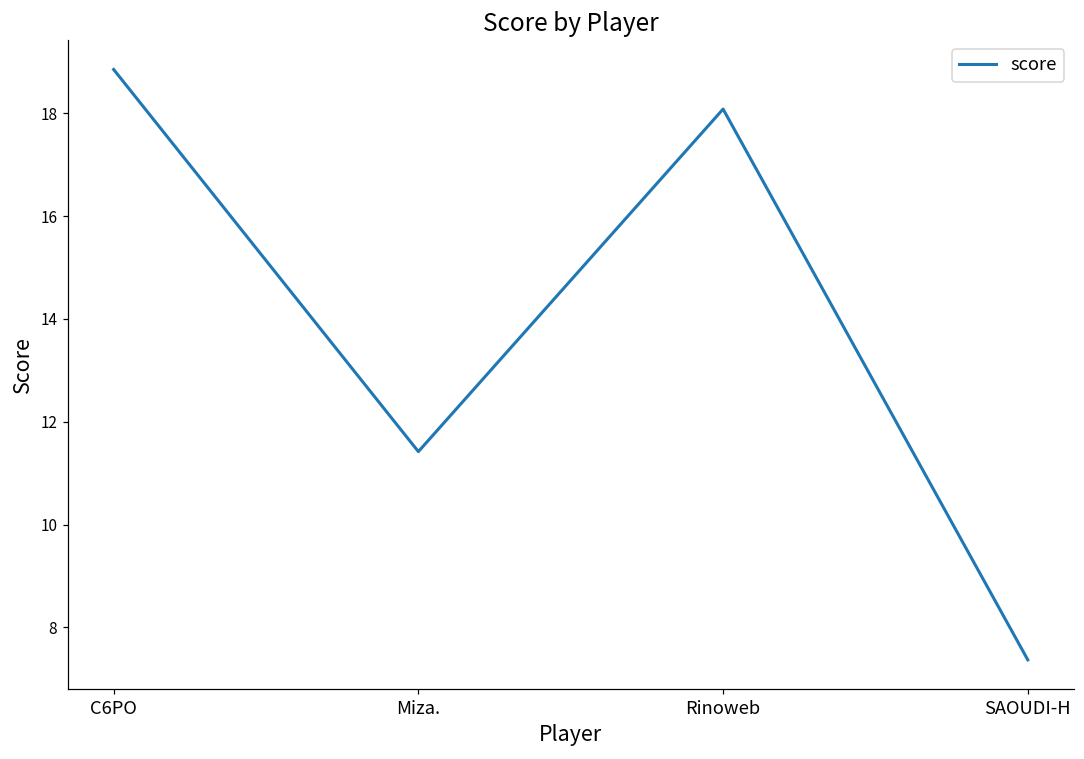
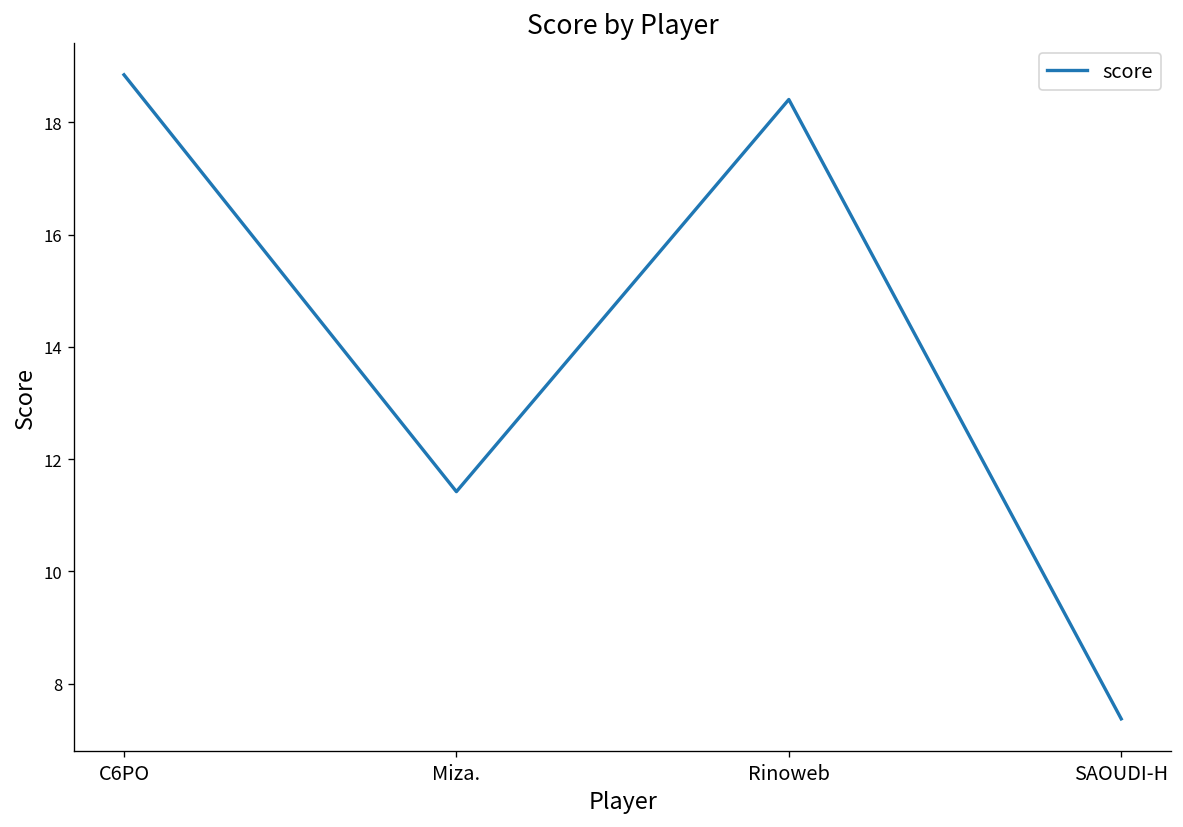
Rinoweb: 18.1 -> 18.4
